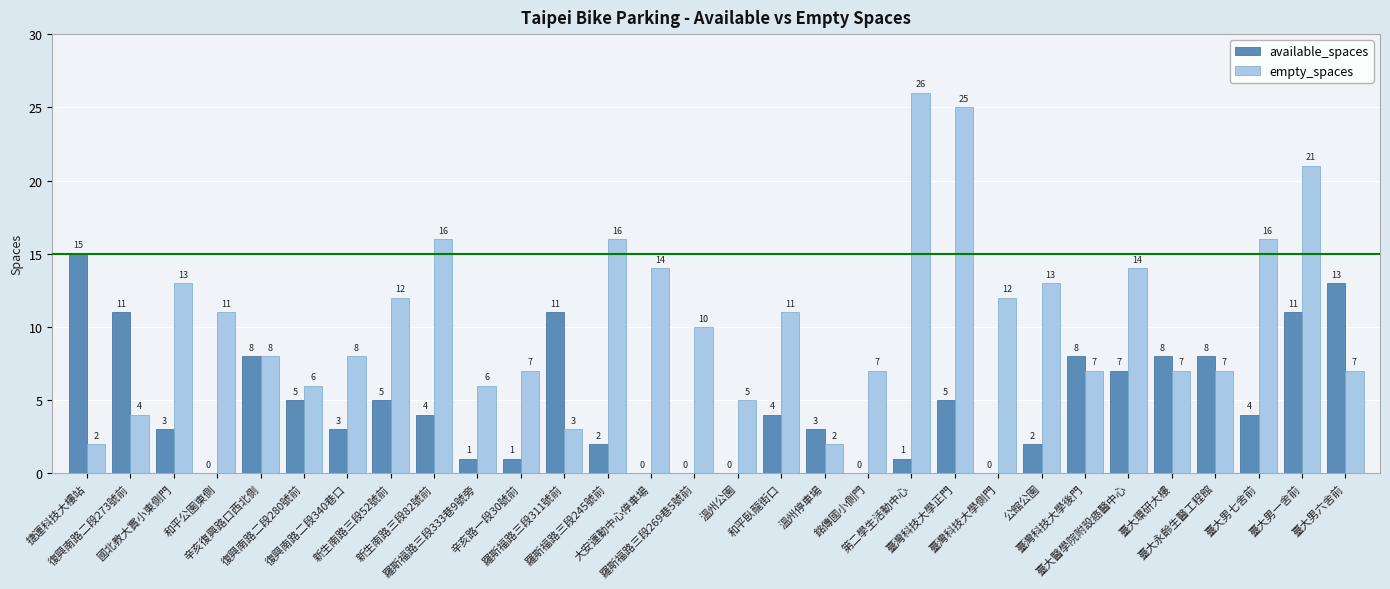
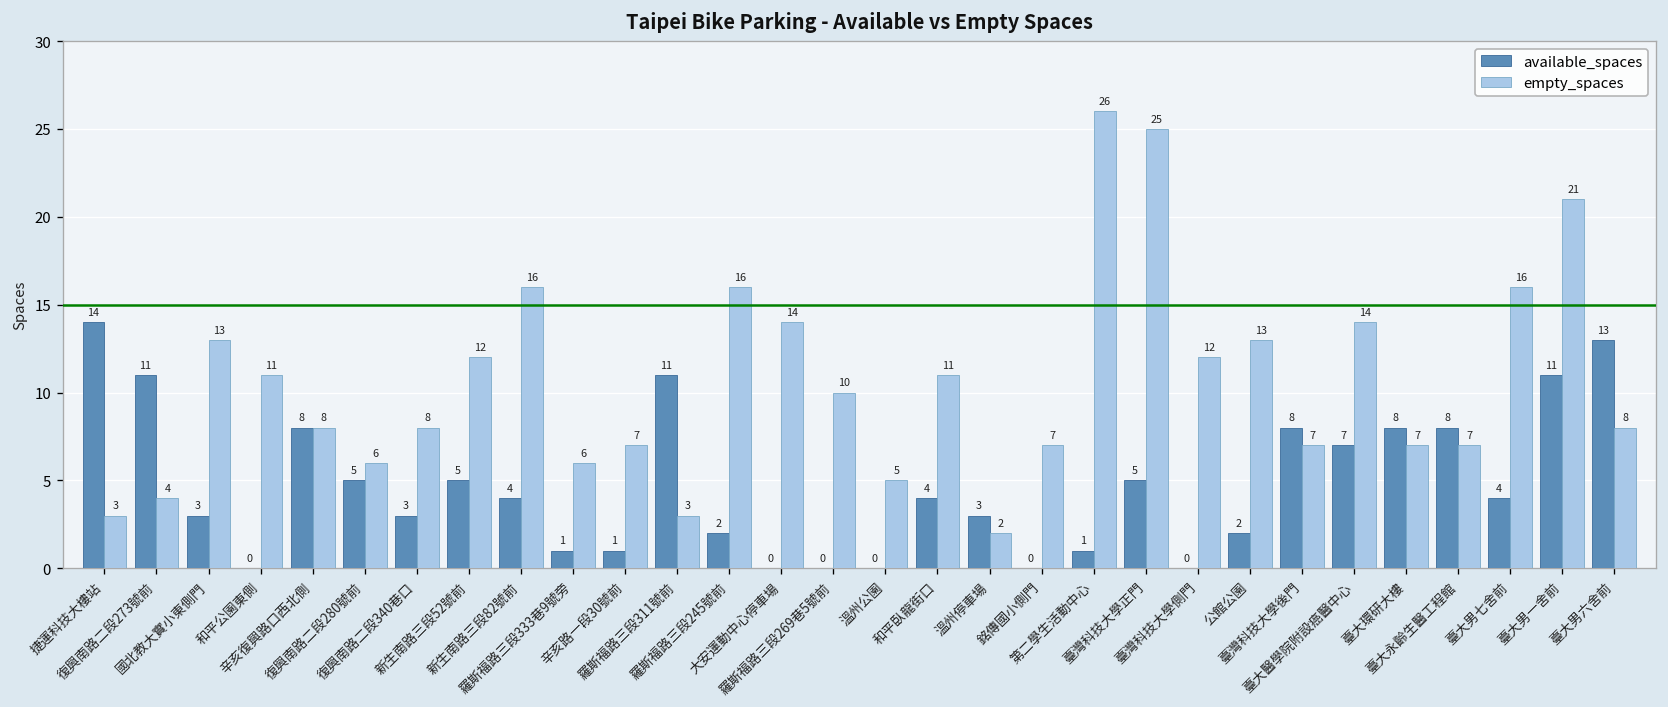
available_spaces, 捷運科技大樓站: 15 -> 14
empty_spaces, 捷運科技大樓站: 2 -> 3
empty_spaces, 臺大男六舍前: 7 -> 8
